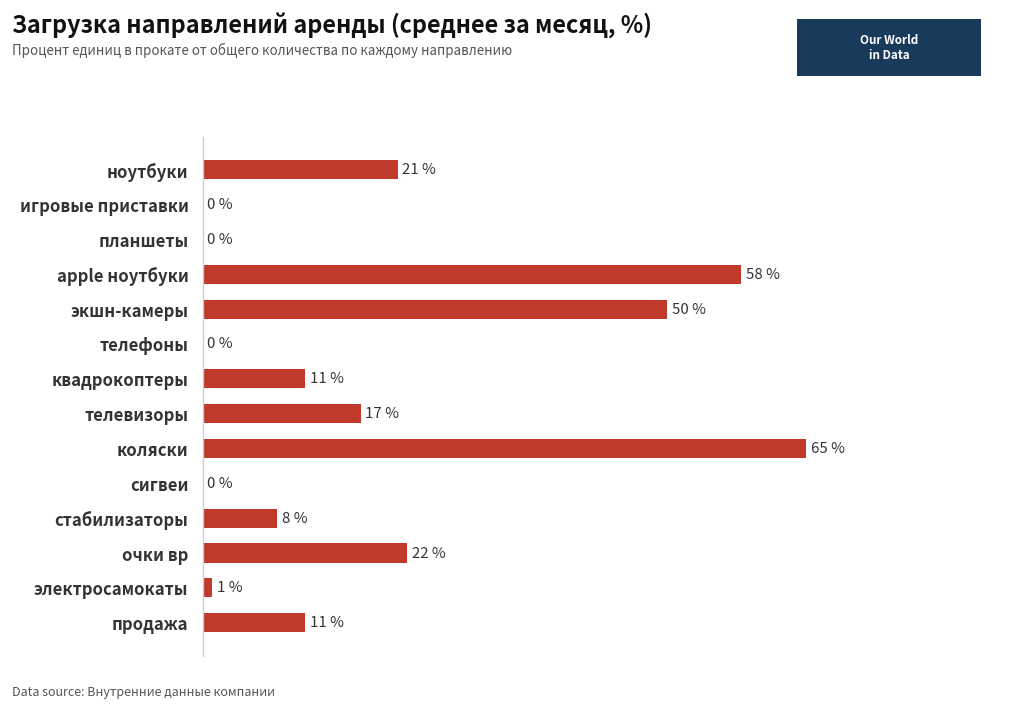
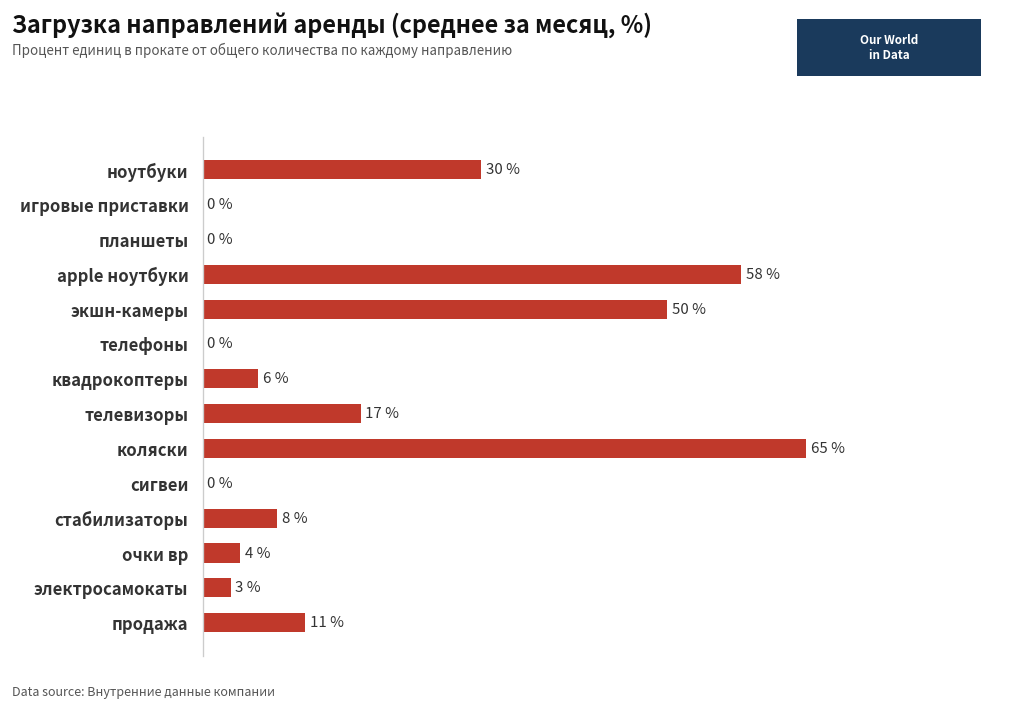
ноутбуки: 21 % -> 30 %
квадрокоптеры: 11 % -> 6 %
очки вр: 22 % -> 4 %
электросамокаты: 1 % -> 3 %
